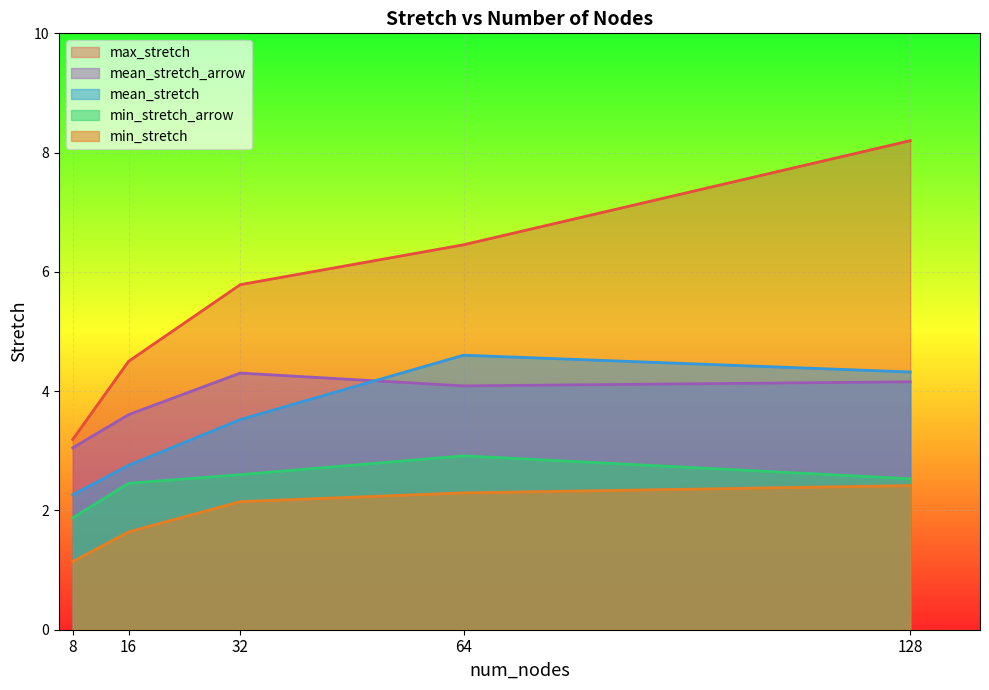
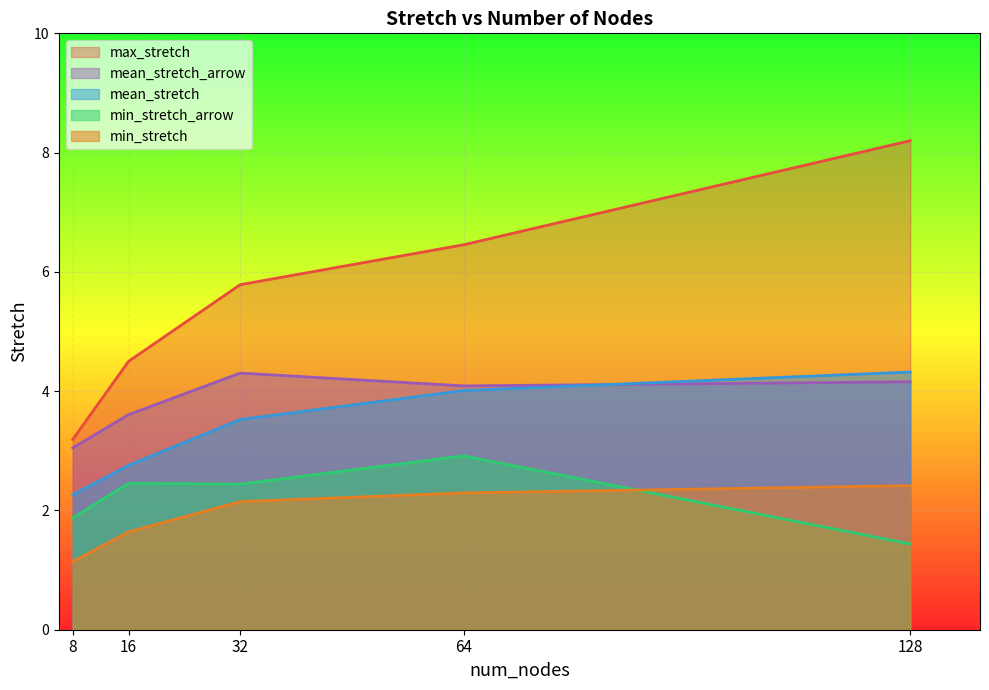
min_stretch_arrow, 32: 2.6 -> 2.4
mean_stretch, 64: 4.6 -> 4.0
min_stretch_arrow, 128: 2.5 -> 1.4
